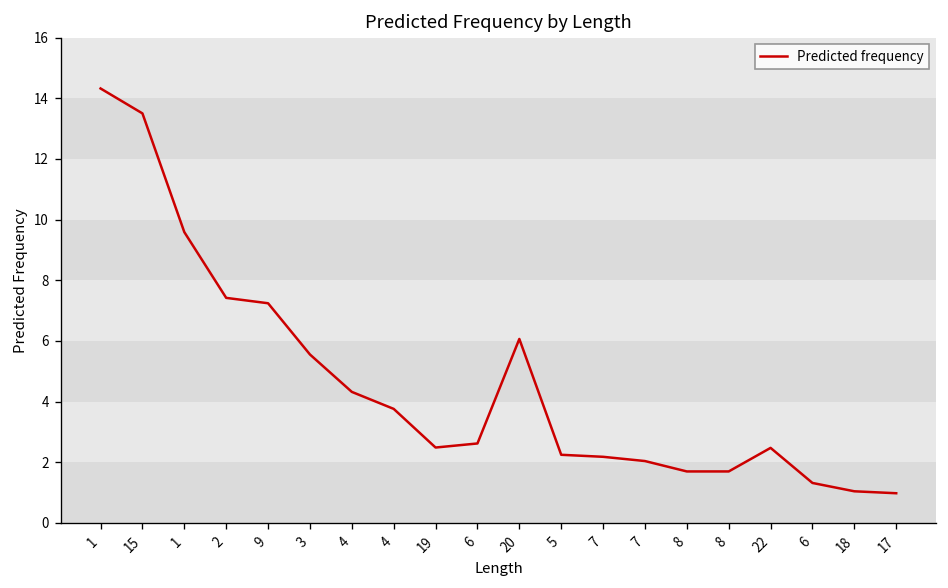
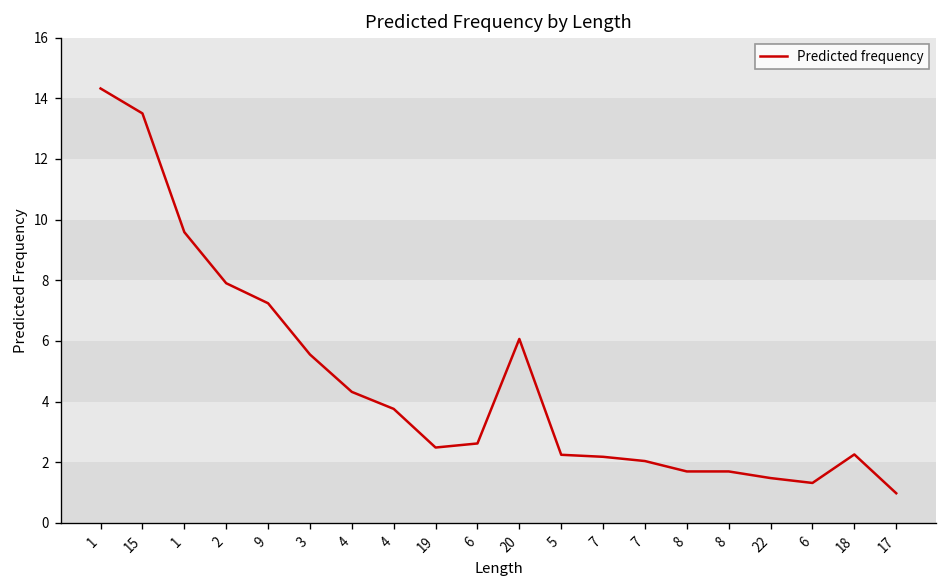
2: 7.4 -> 7.9
22: 2.5 -> 1.5
18: 1.0 -> 2.3
